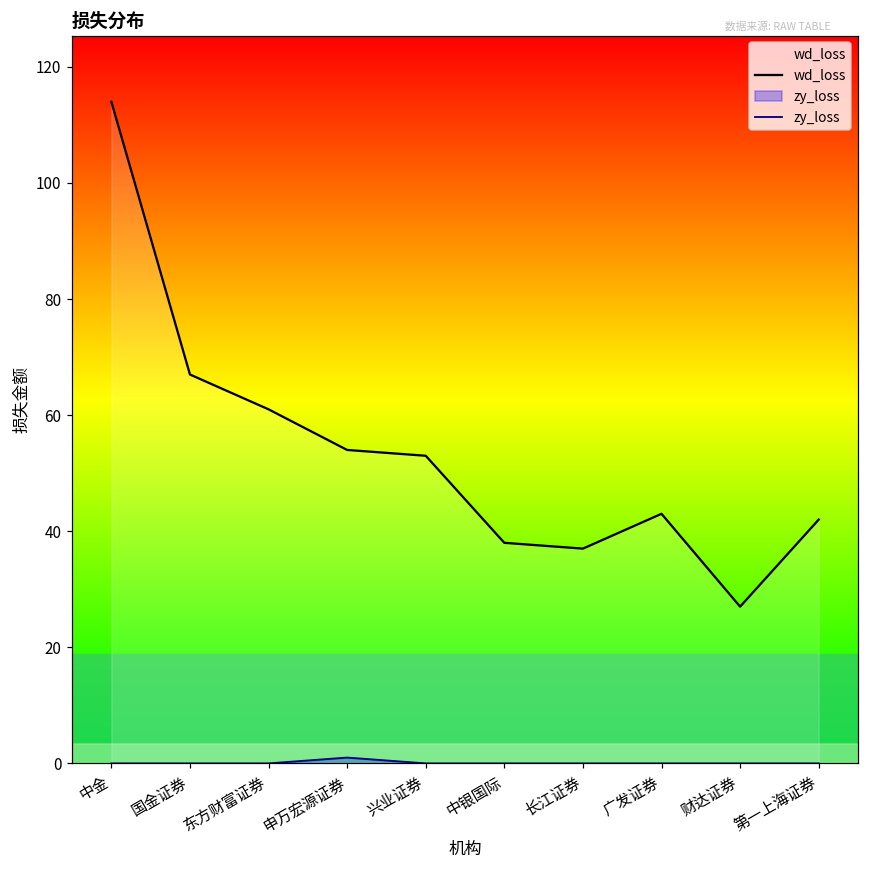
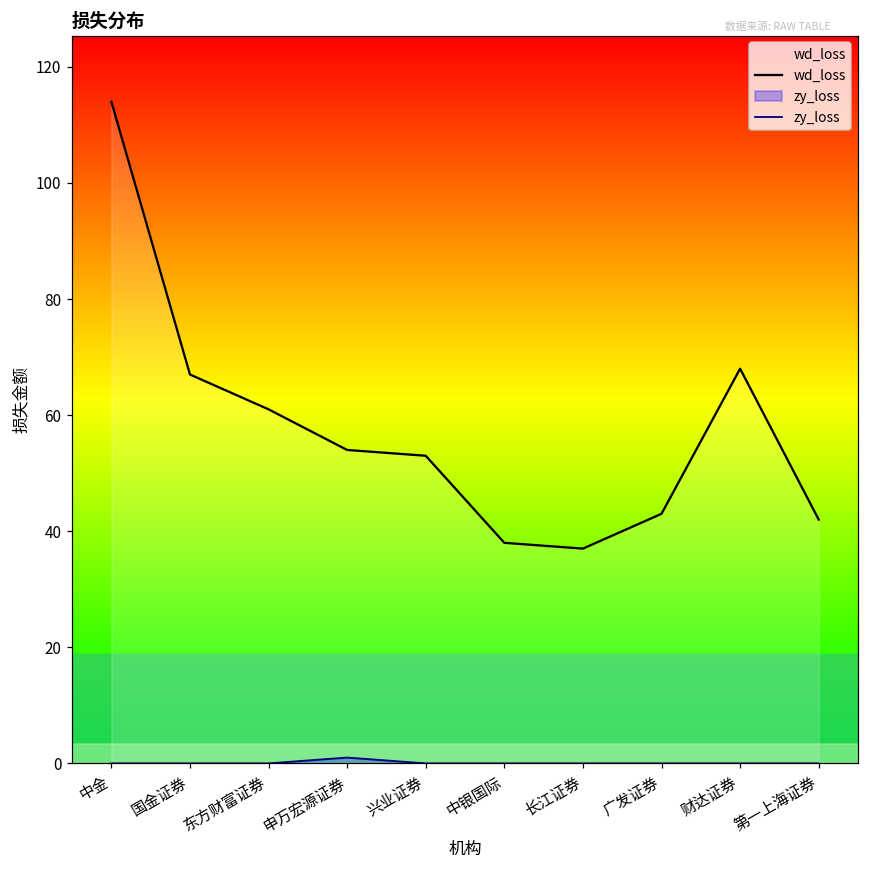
wd_loss, 财达证券: 27 -> 68
